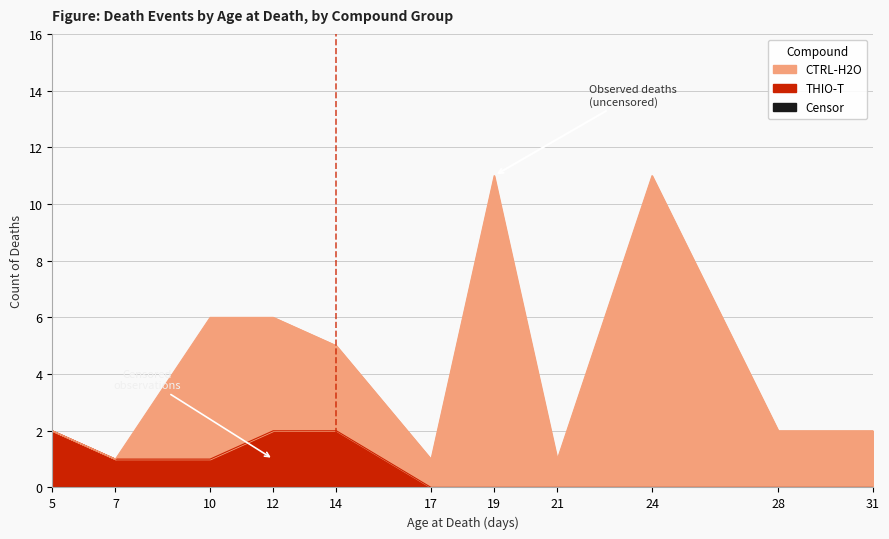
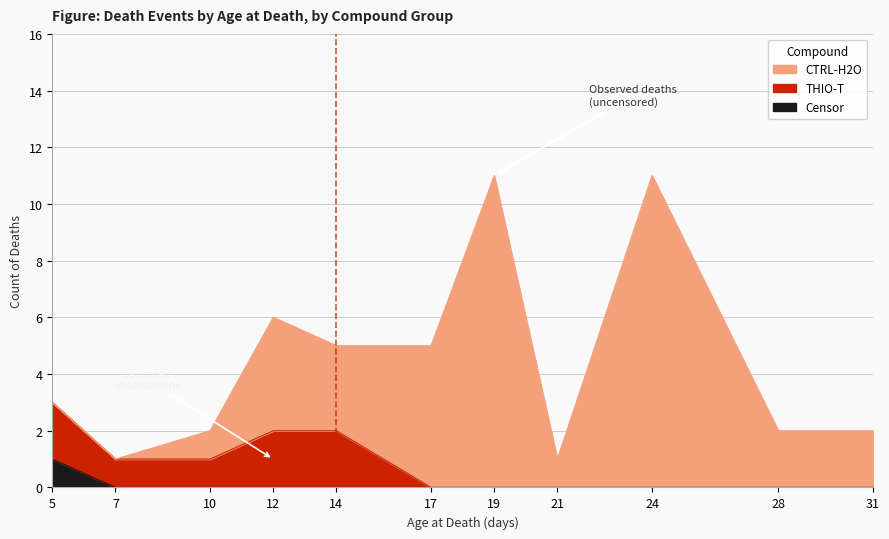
Censor, 5: 0 -> 1
CTRL-H2O, 10: 5 -> 1
CTRL-H2O, 17: 1 -> 5
